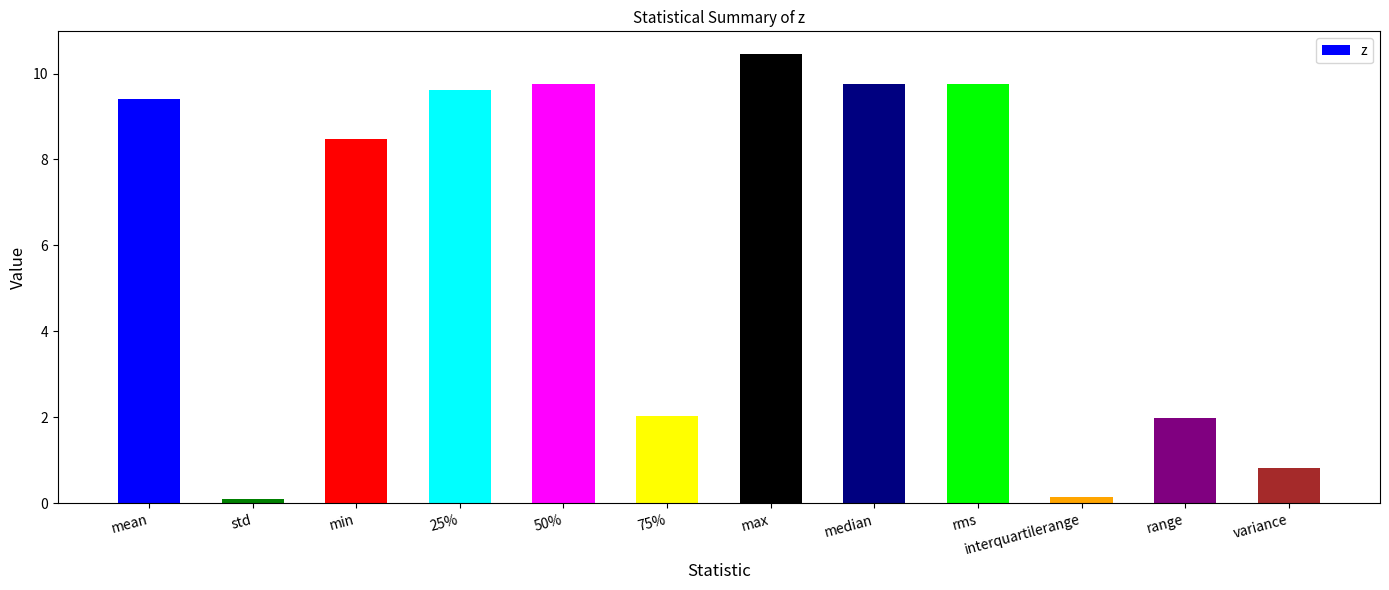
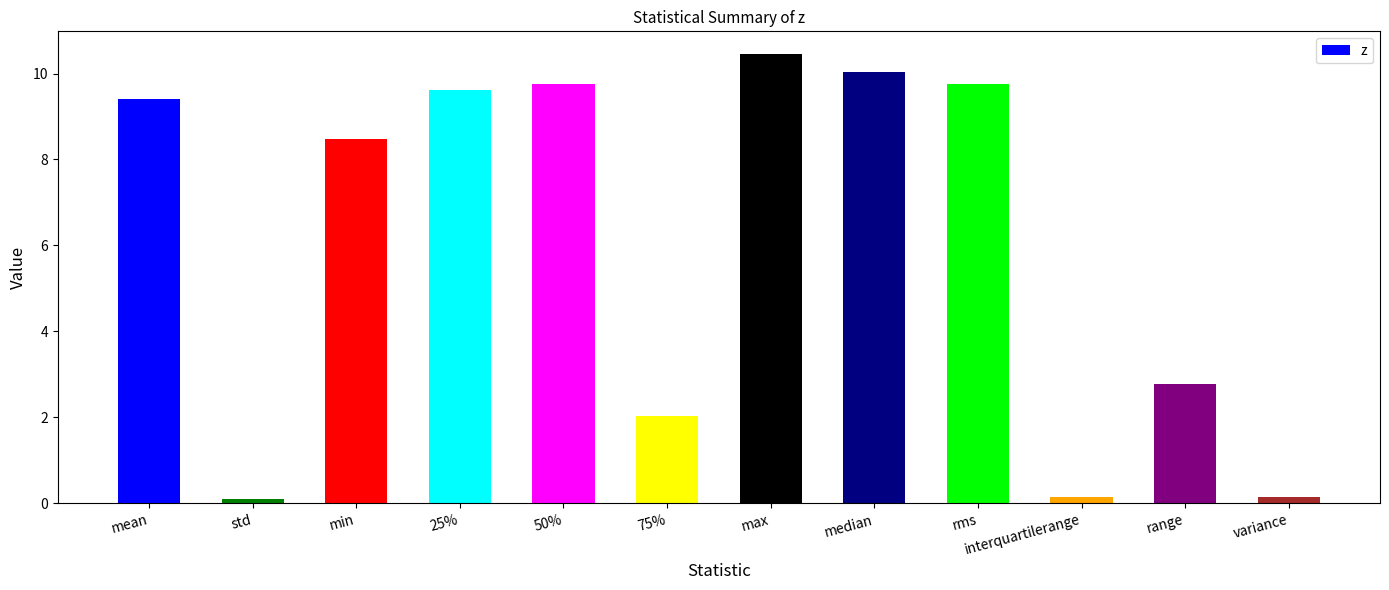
median: 9.8 -> 10.0
range: 2.0 -> 2.8
variance: 0.8 -> 0.1
